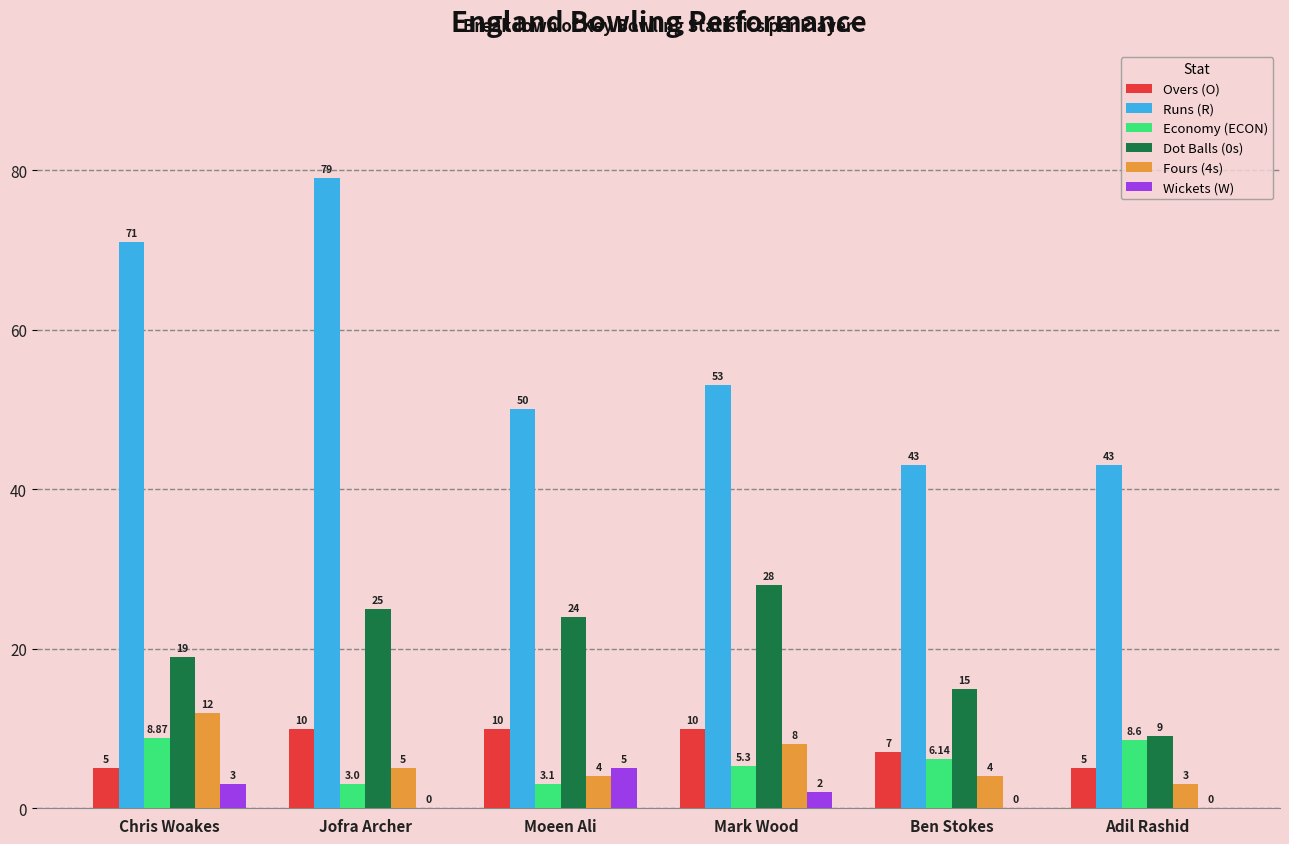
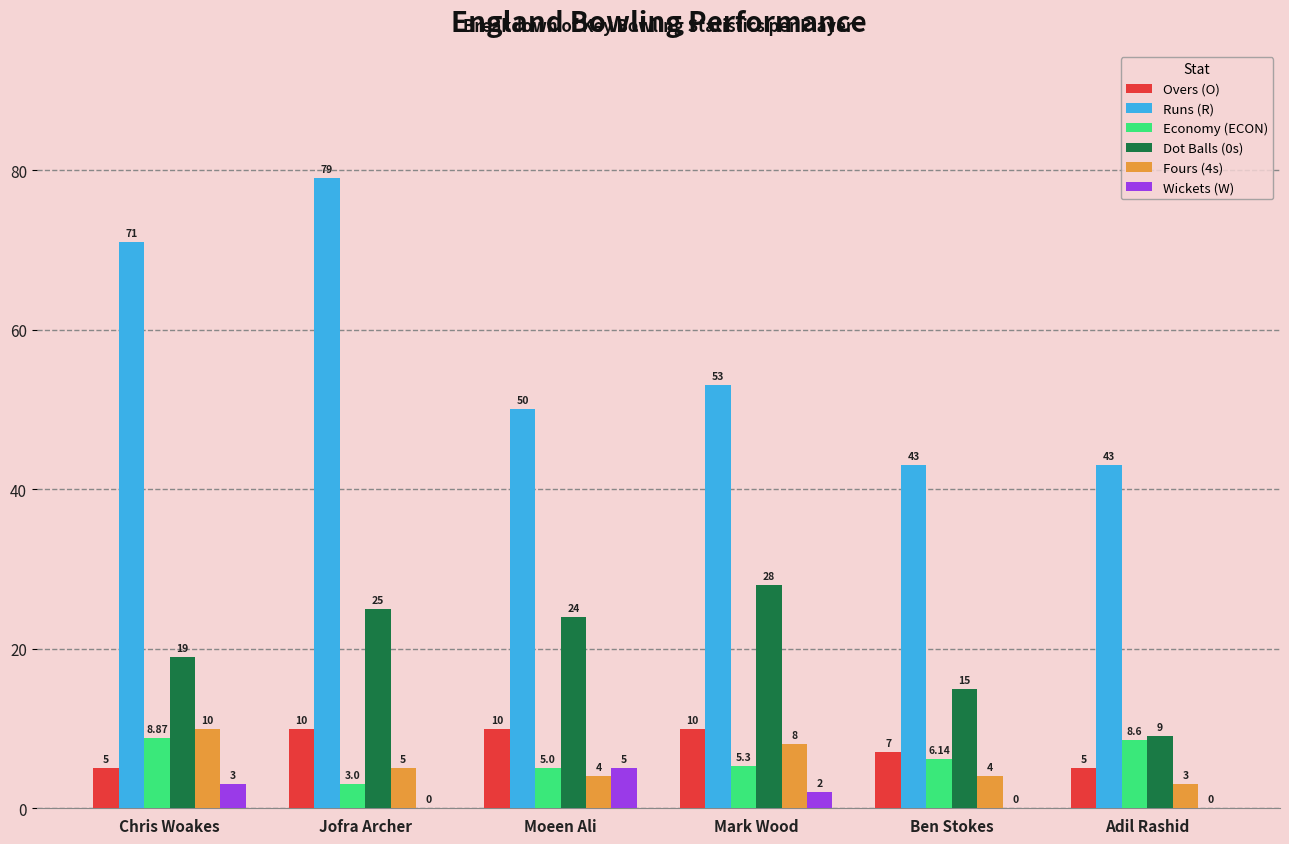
Fours (4s), Chris Woakes: 12 -> 10
Economy (ECON), Moeen Ali: 3.1 -> 5.0
